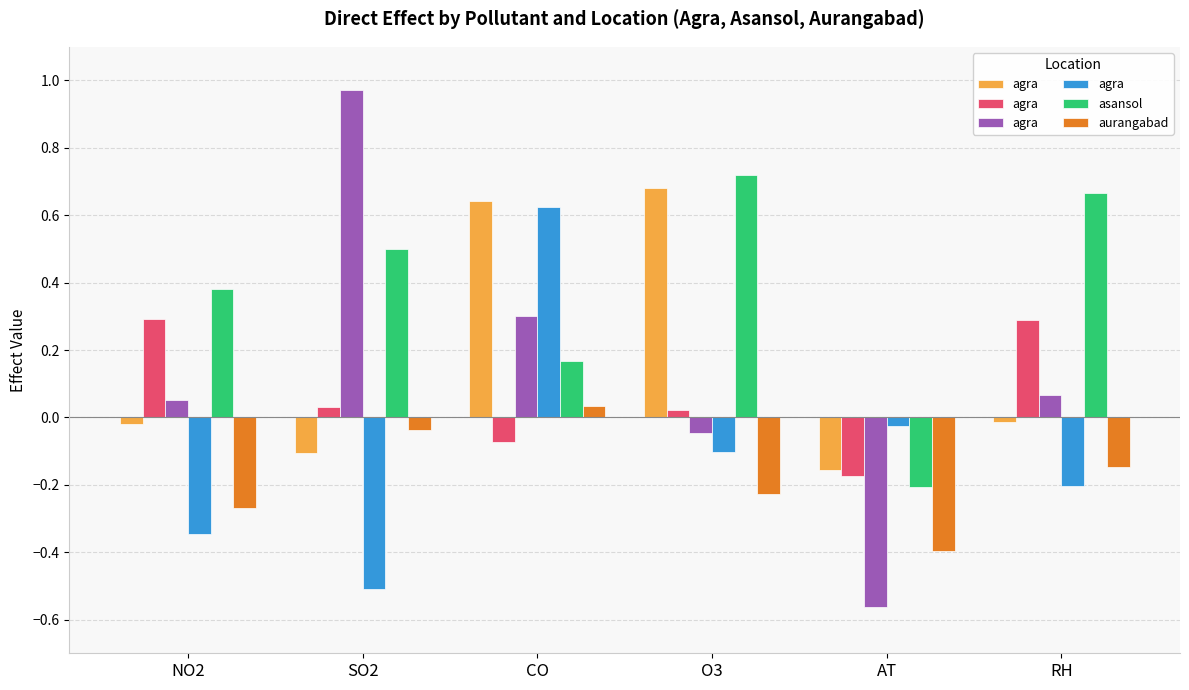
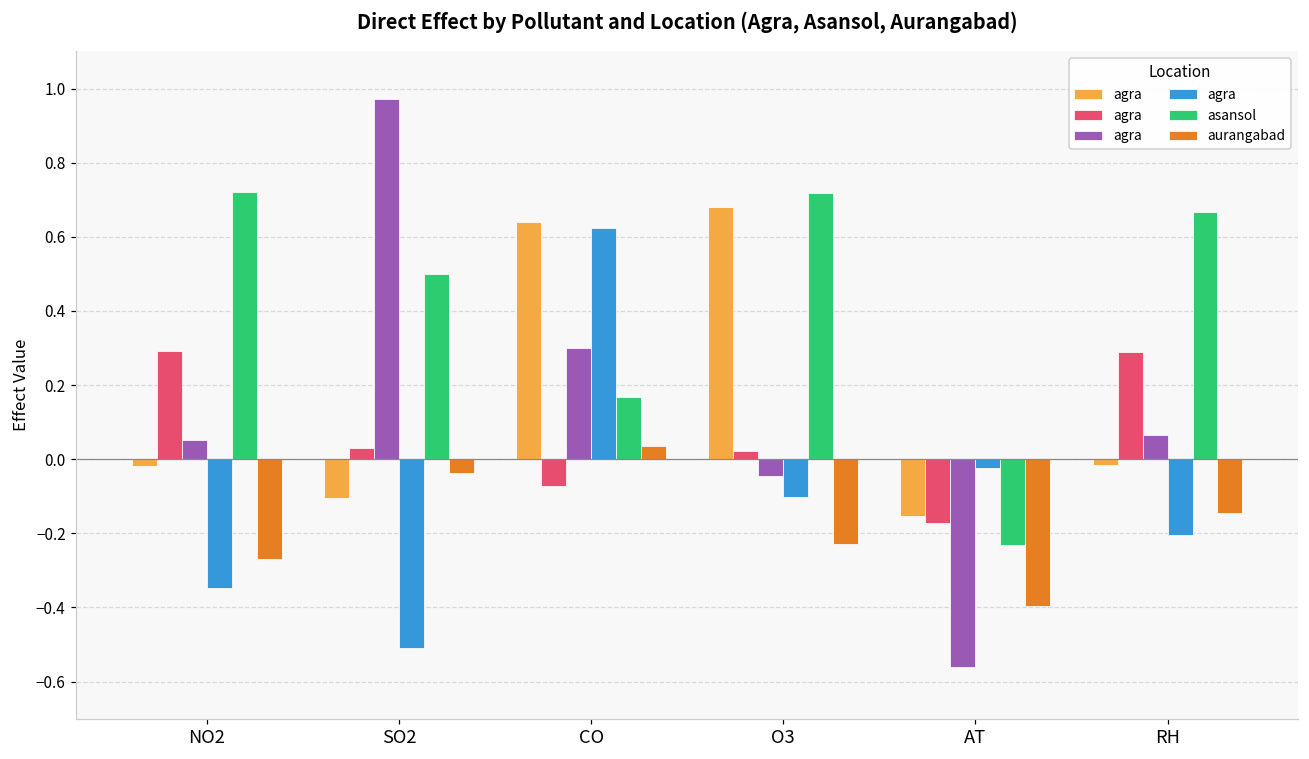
asansol, NO2: 0.38 -> 0.72
asansol, AT: -0.21 -> -0.23
